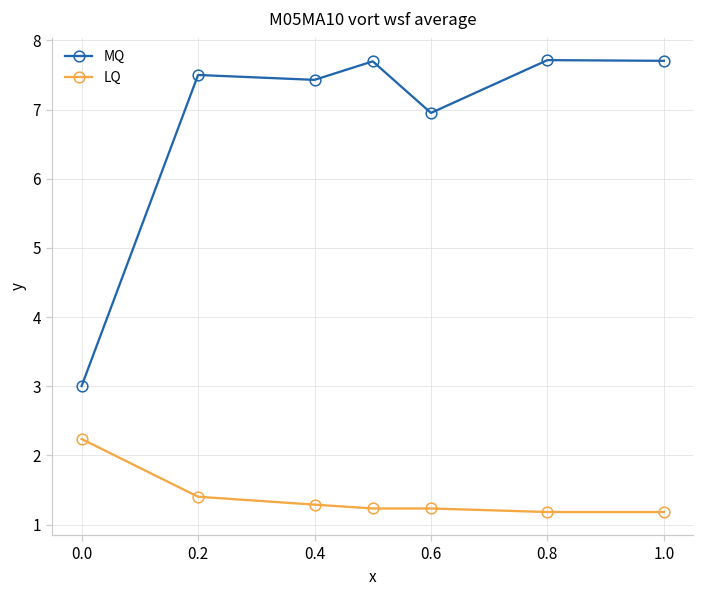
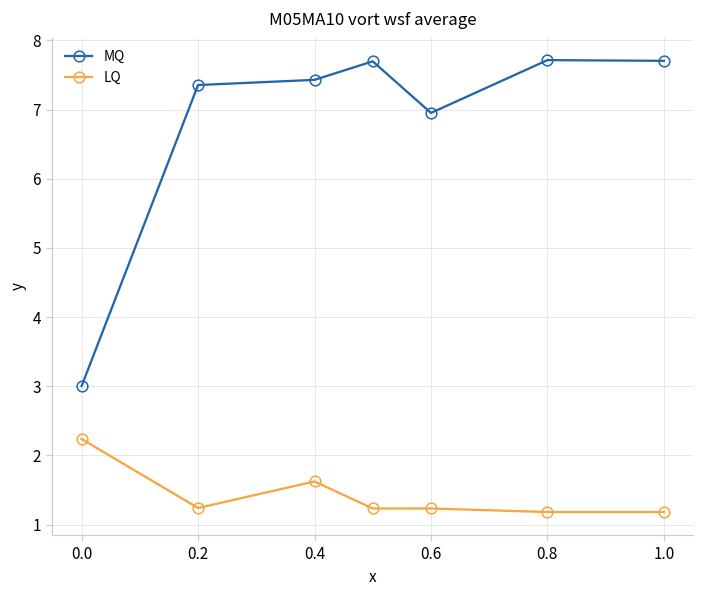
MQ, 0.2: 7.5 -> 7.4
LQ, 0.2: 1.4 -> 1.2
LQ, 0.4: 1.3 -> 1.6
